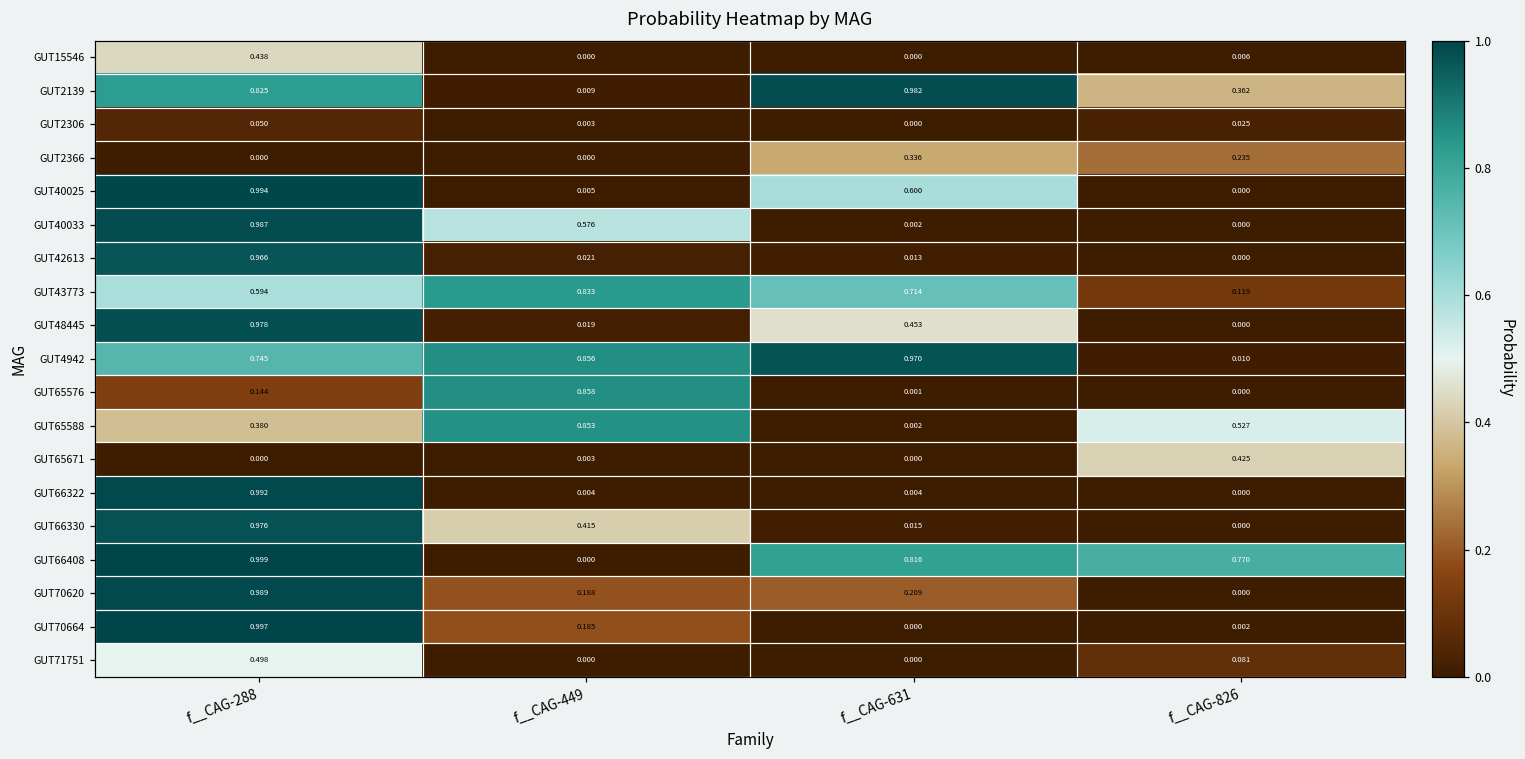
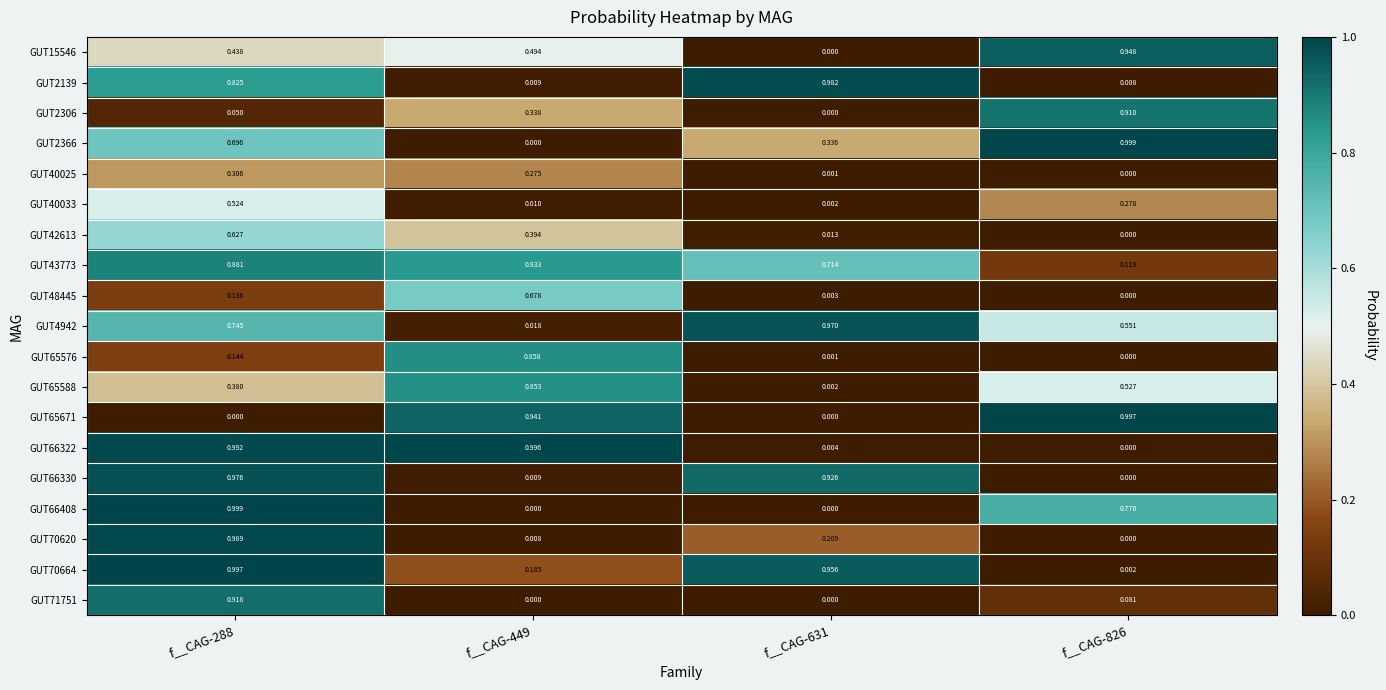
GUT15546, f__CAG-449: 0.000 -> 0.494
GUT15546, f__CAG-826: 0.006 -> 0.948
GUT2139, f__CAG-826: 0.362 -> 0.008
GUT2306, f__CAG-449: 0.003 -> 0.338
GUT2306, f__CAG-826: 0.025 -> 0.910
GUT2366, f__CAG-288: 0.000 -> 0.696
GUT2366, f__CAG-826: 0.235 -> 0.999
GUT40025, f__CAG-288: 0.994 -> 0.306
GUT40025, f__CAG-449: 0.005 -> 0.275
GUT40025, f__CAG-631: 0.600 -> 0.001
GUT40033, f__CAG-288: 0.987 -> 0.524
GUT40033, f__CAG-449: 0.576 -> 0.010
GUT40033, f__CAG-826: 0.000 -> 0.278
GUT42613, f__CAG-288: 0.966 -> 0.627
GUT42613, f__CAG-449: 0.021 -> 0.394
GUT43773, f__CAG-288: 0.594 -> 0.881
GUT48445, f__CAG-288: 0.978 -> 0.136
GUT48445, f__CAG-449: 0.019 -> 0.678
GUT48445, f__CAG-631: 0.453 -> 0.003
GUT4942, f__CAG-449: 0.856 -> 0.018
GUT4942, f__CAG-826: 0.010 -> 0.551
GUT65671, f__CAG-449: 0.003 -> 0.941
GUT65671, f__CAG-826: 0.425 -> 0.997
GUT66322, f__CAG-449: 0.004 -> 0.996
GUT66330, f__CAG-449: 0.415 -> 0.009
GUT66330, f__CAG-631: 0.015 -> 0.926
GUT66408, f__CAG-631: 0.816 -> 0.000
GUT70620, f__CAG-449: 0.188 -> 0.008
GUT70664, f__CAG-631: 0.000 -> 0.956
GUT71751, f__CAG-288: 0.498 -> 0.918
